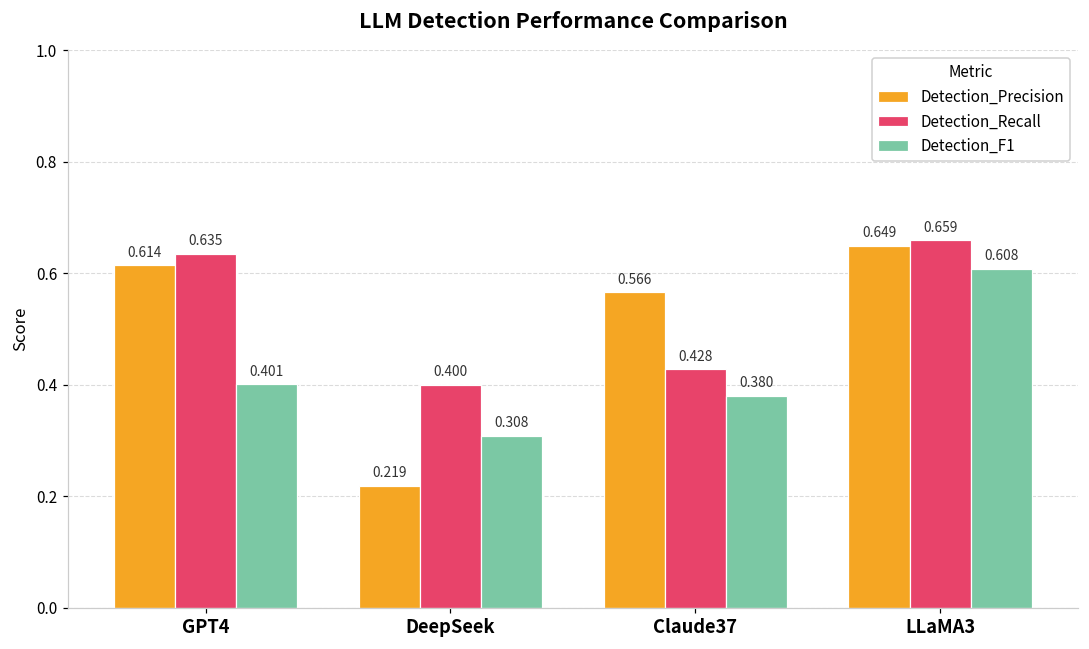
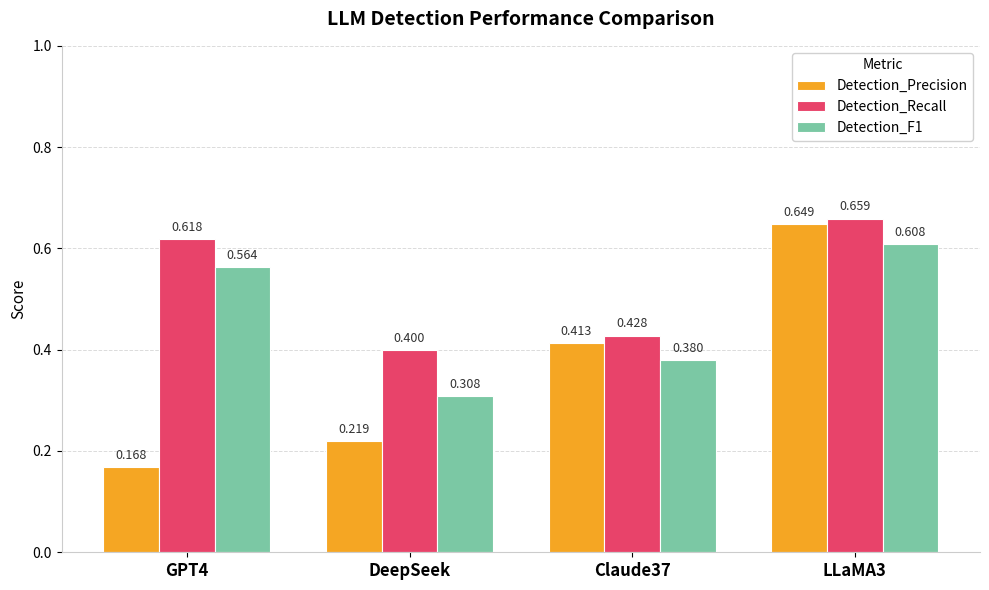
Detection_Precision, GPT4: 0.614 -> 0.168
Detection_Recall, GPT4: 0.635 -> 0.618
Detection_F1, GPT4: 0.401 -> 0.564
Detection_Precision, Claude37: 0.566 -> 0.413
